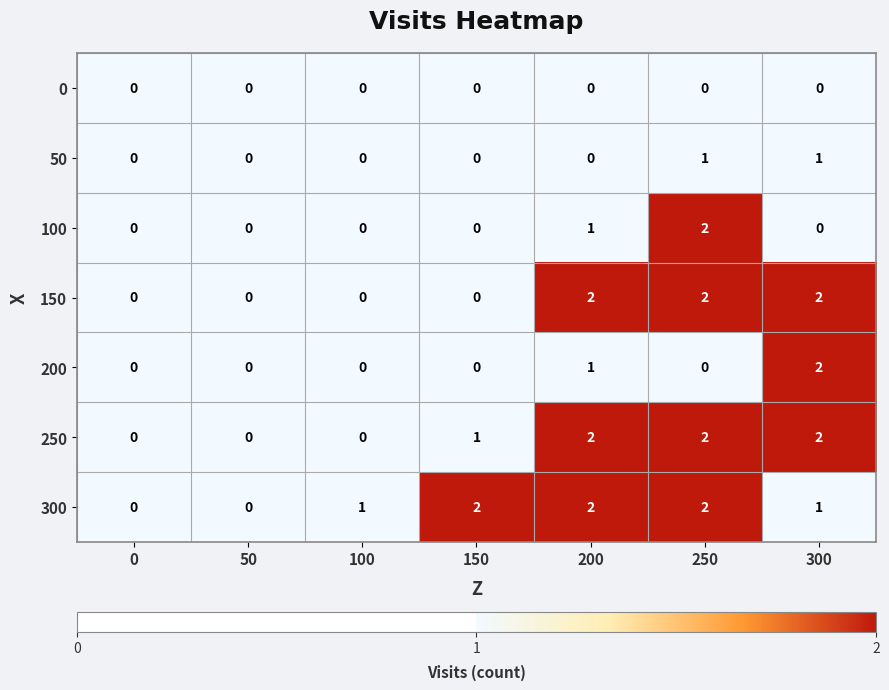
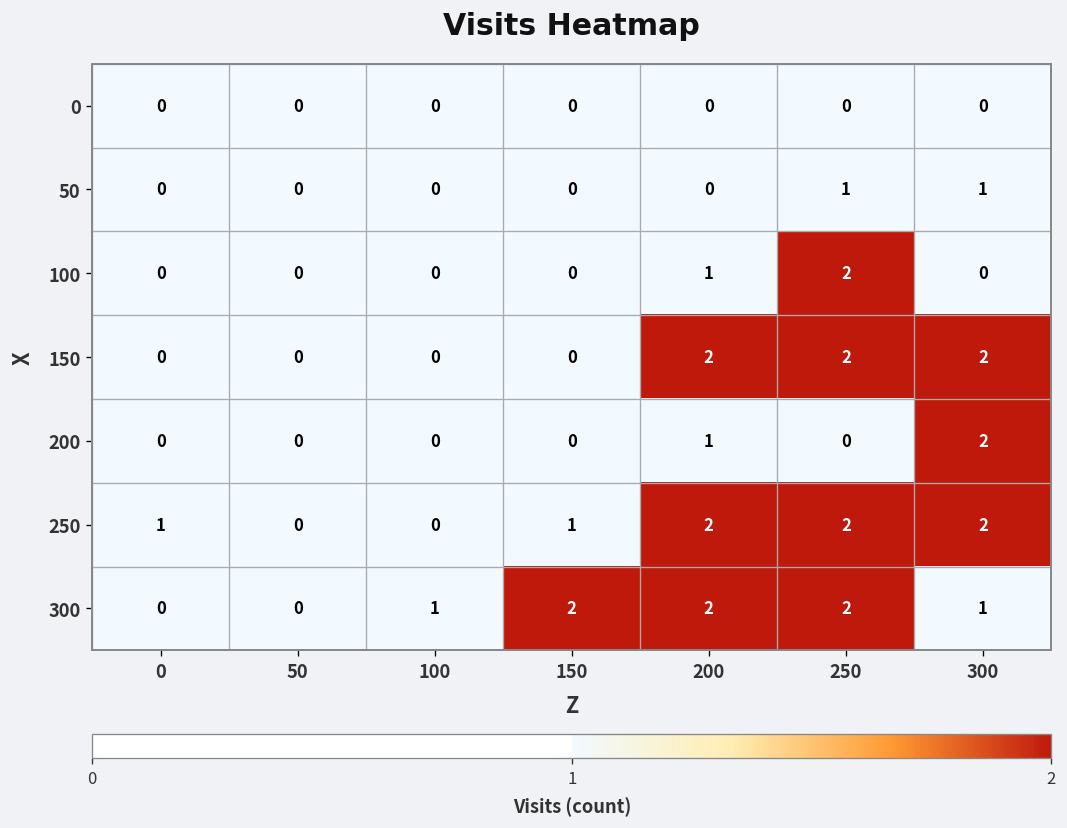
250, 0: 0 -> 1
